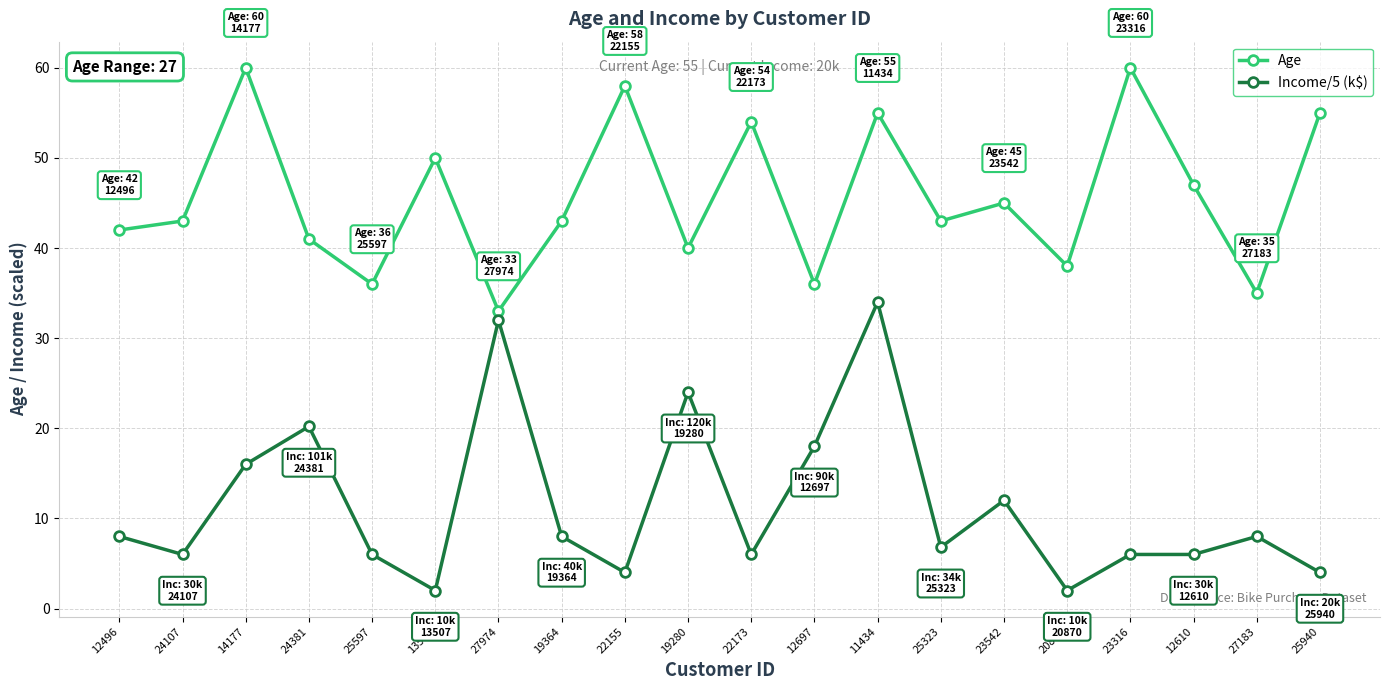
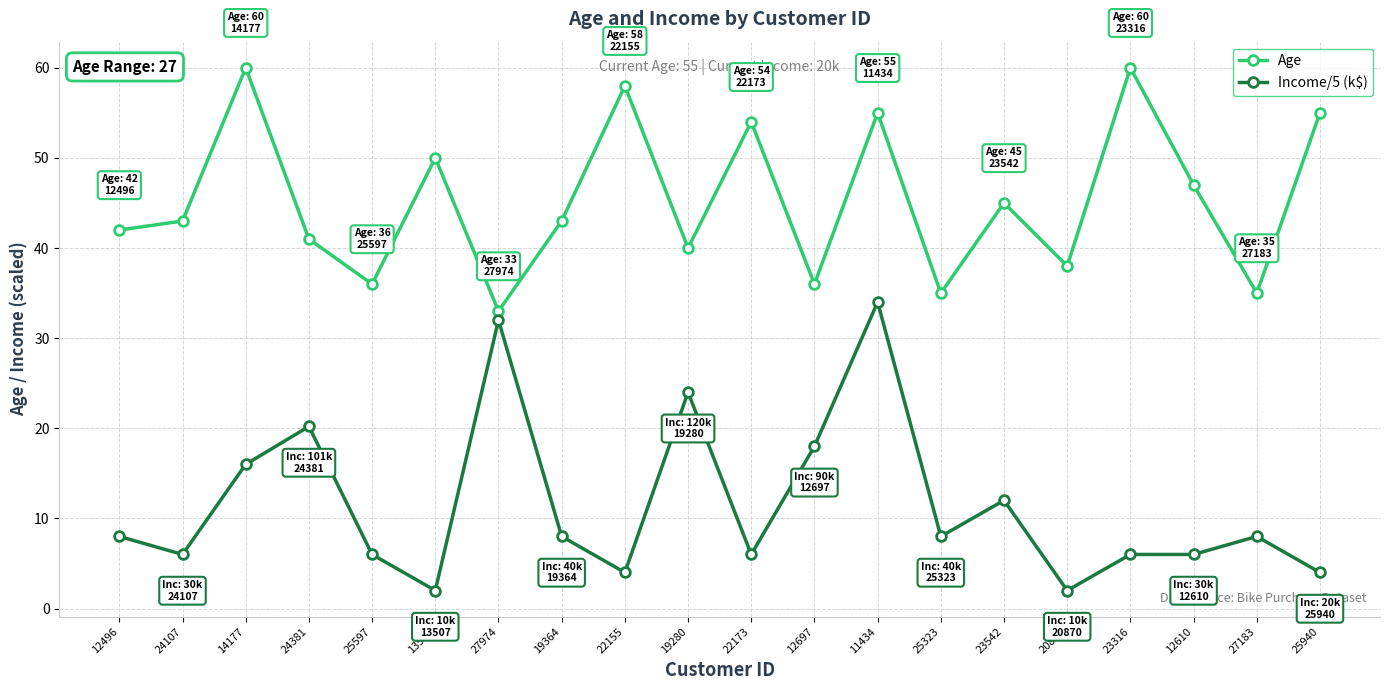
Age, 25323: 43 -> 35
Income/5 (k$), 25323: 34k -> 40k
